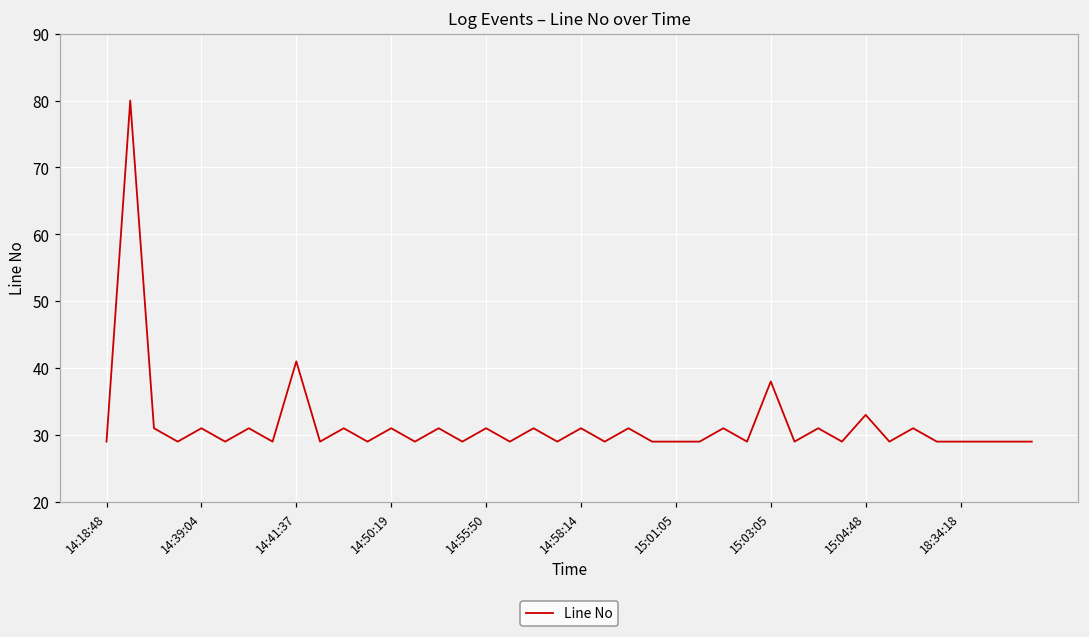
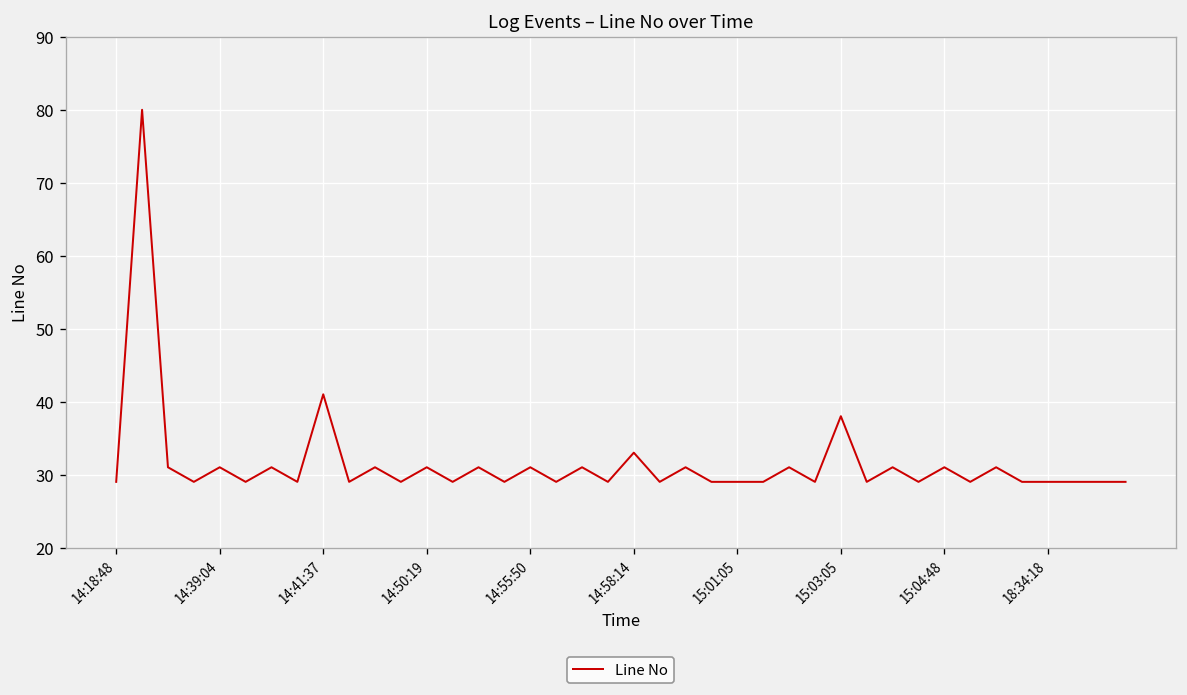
14:58:14: 31 -> 33
15:04:48: 33 -> 31
